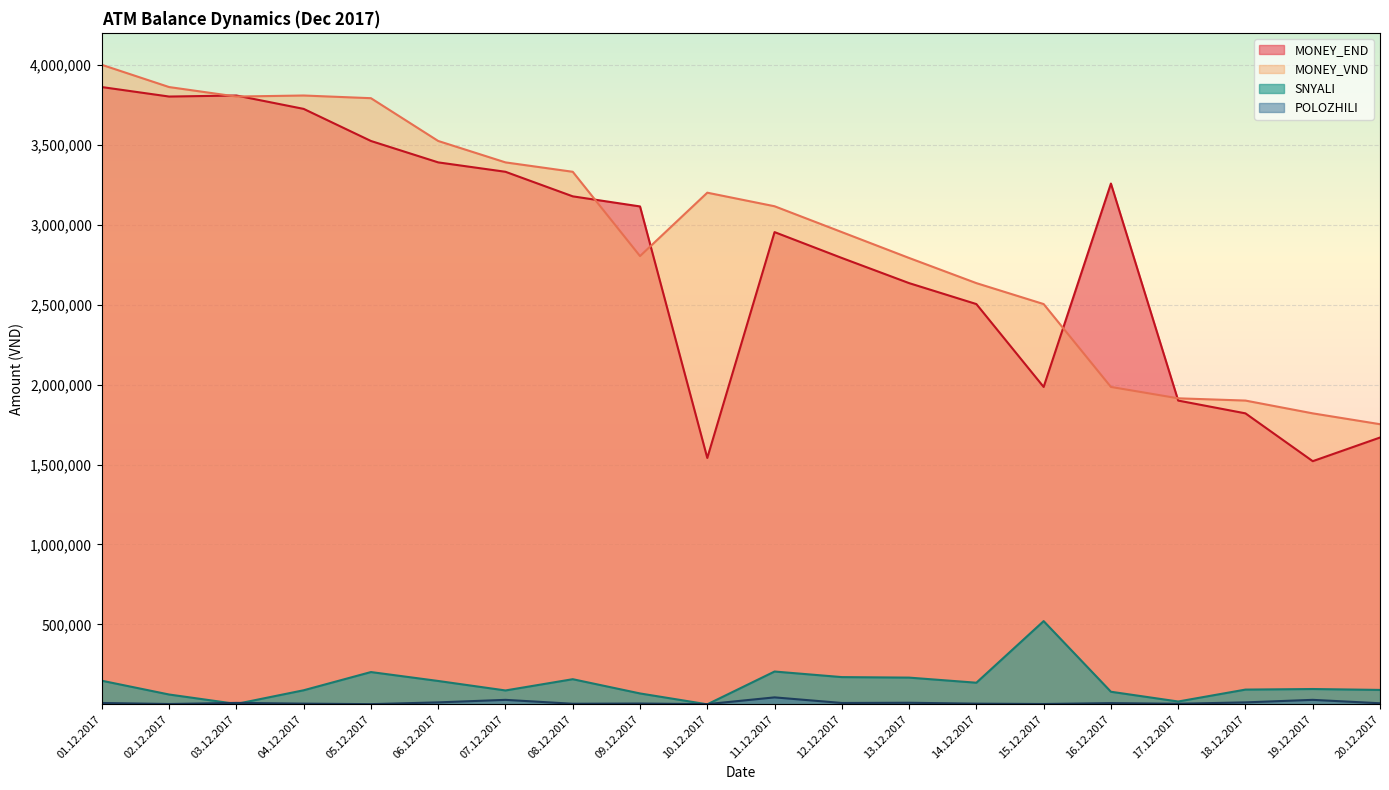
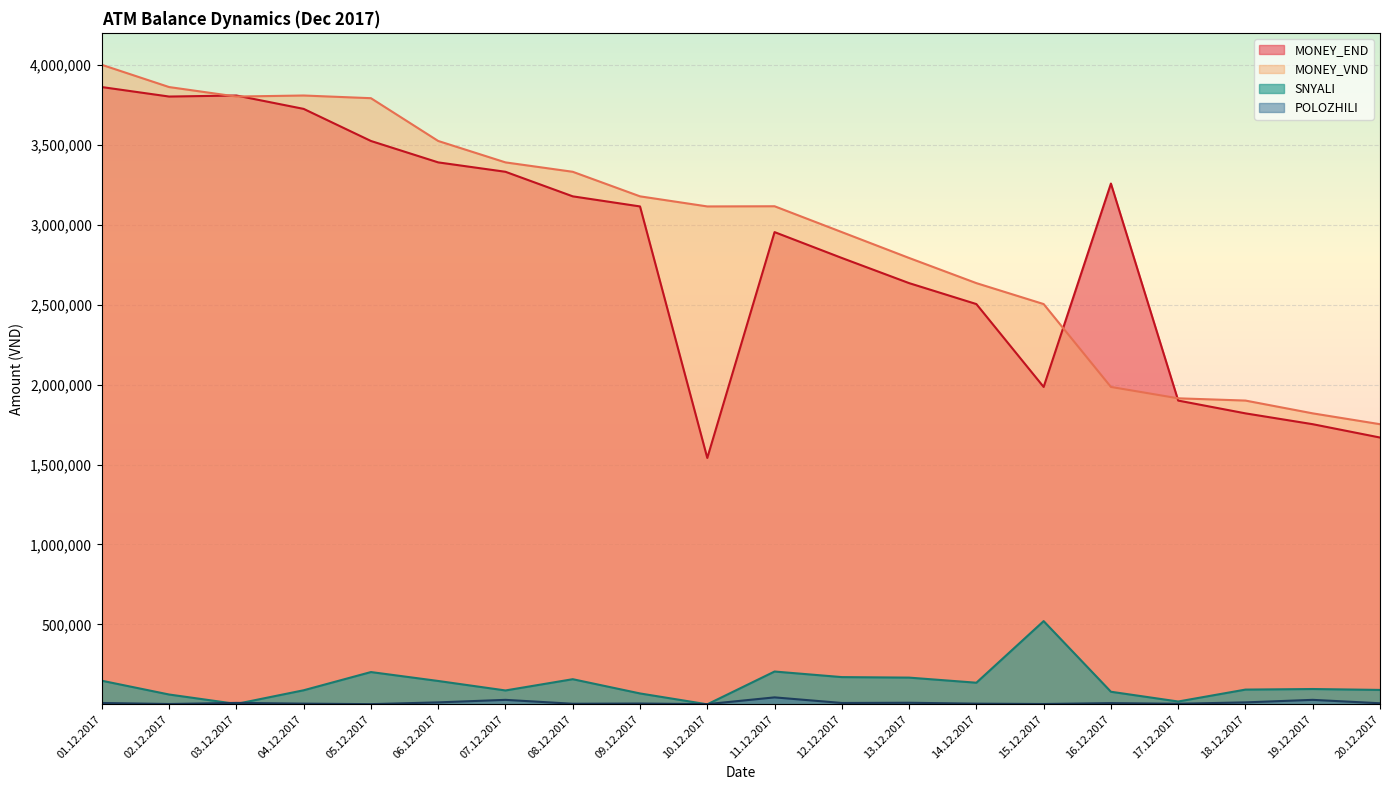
MONEY_VND, 09.12.2017: 2,800,000 -> 3,180,000
MONEY_VND, 10.12.2017: 3,200,000 -> 3,110,000
MONEY_END, 19.12.2017: 1,520,000 -> 1,750,000
